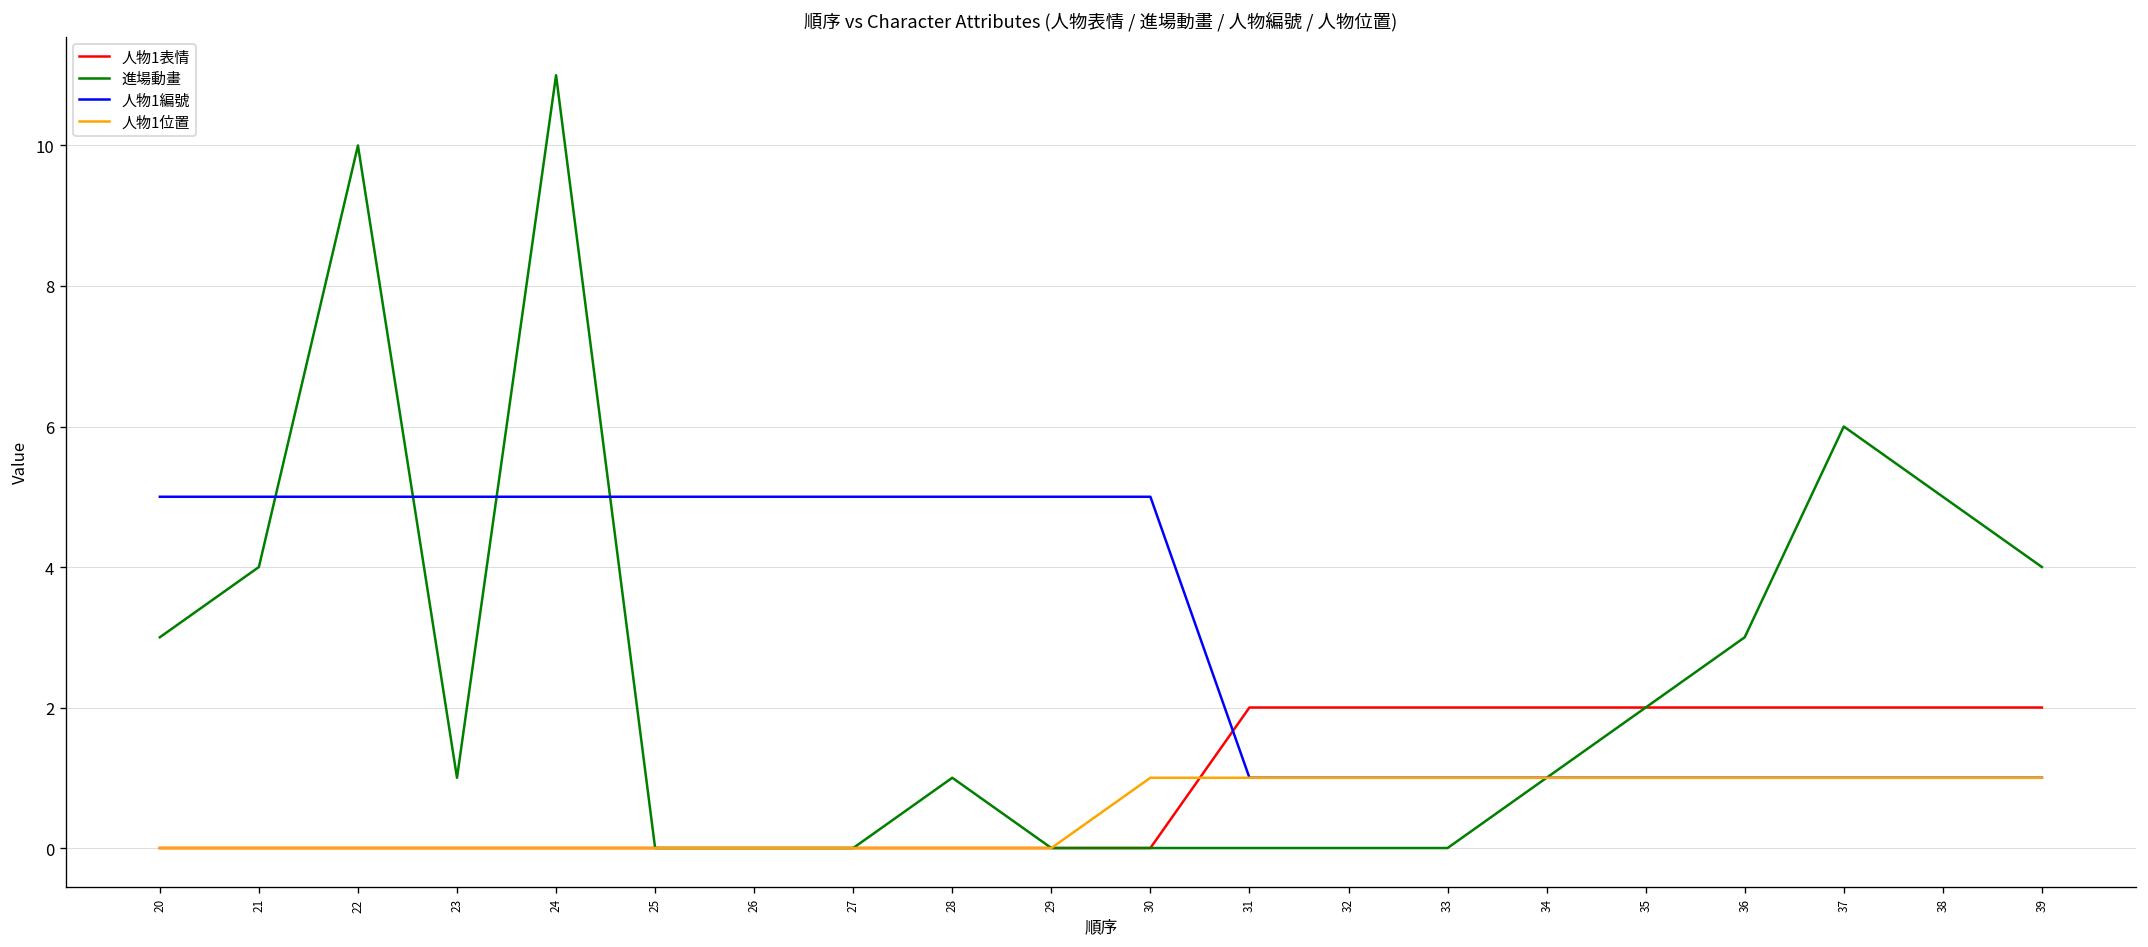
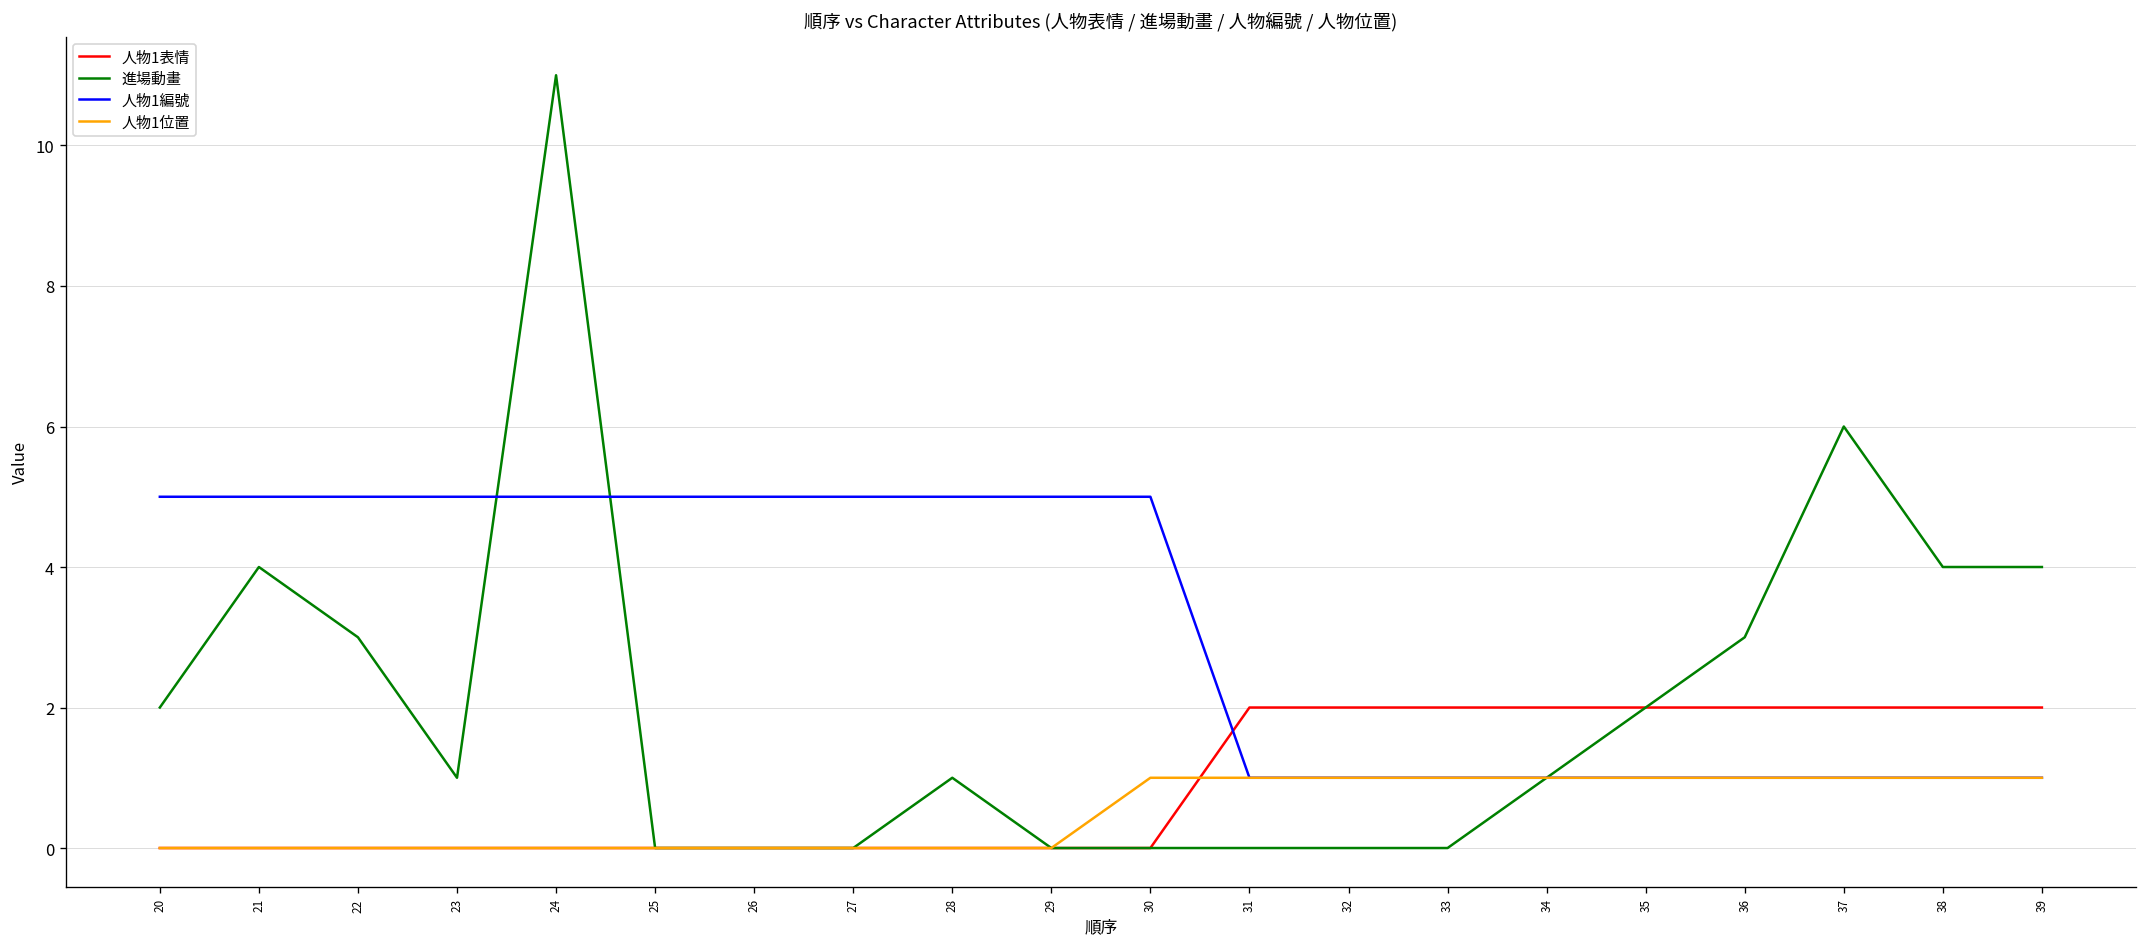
進場動畫, 20: 3 -> 2
進場動畫, 22: 10 -> 3
進場動畫, 38: 5 -> 4
